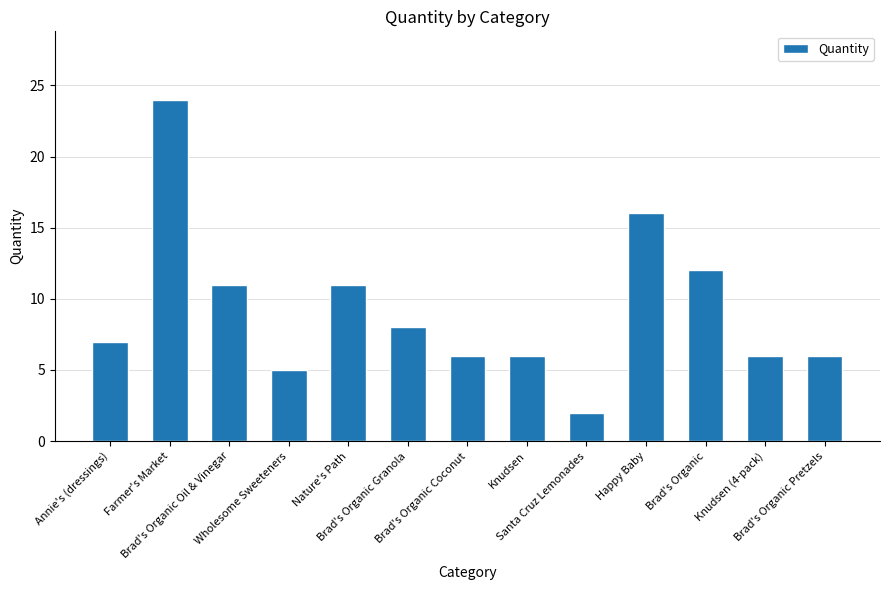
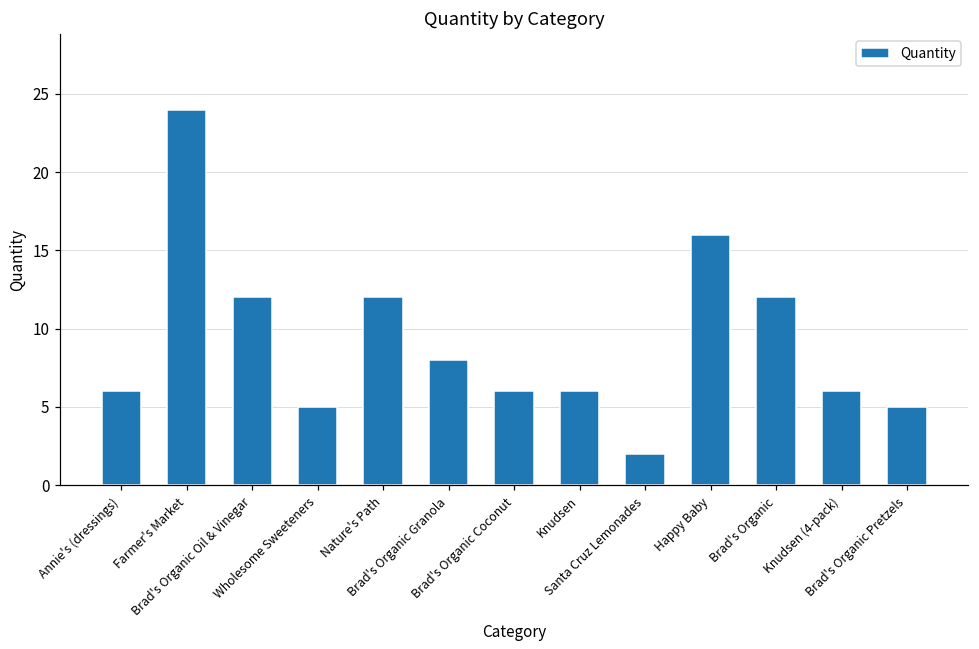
Annie's (dressings): 7 -> 6
Brad's Organic Oil & Vinegar: 11 -> 12
Nature's Path: 11 -> 12
Brad's Organic Pretzels: 6 -> 5
